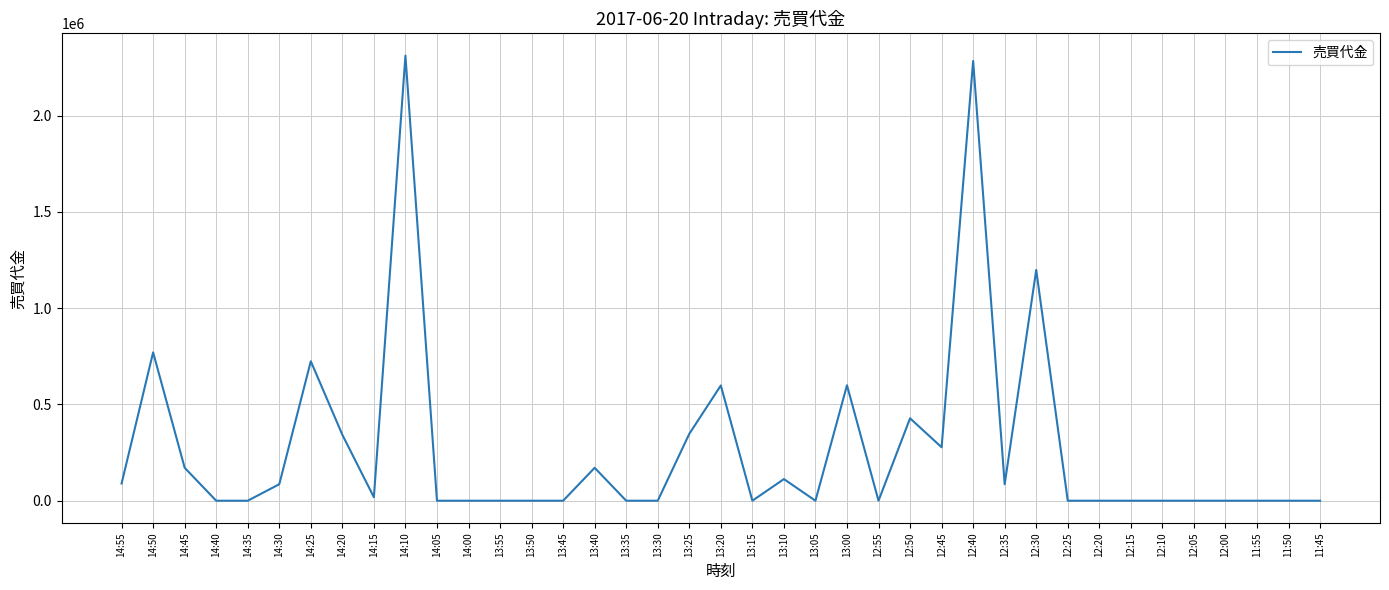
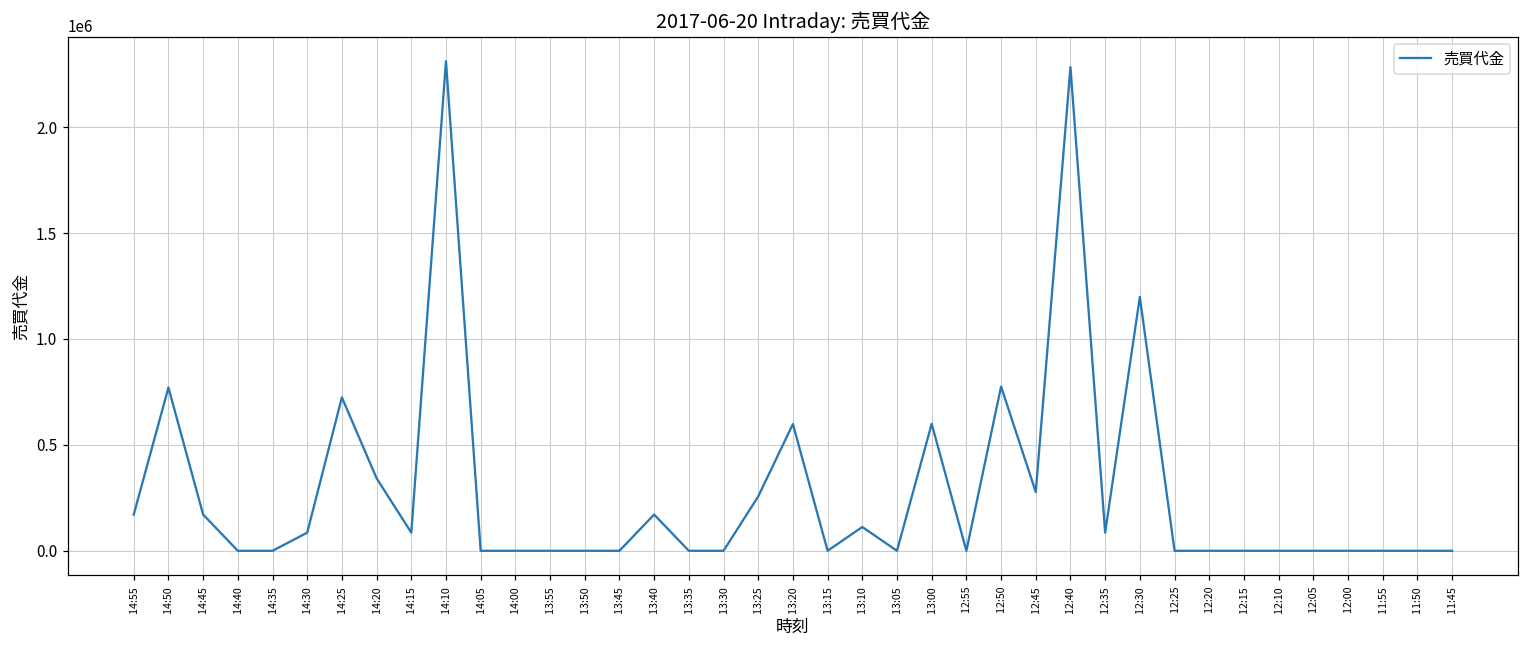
14:55: 90000 -> 170000
14:15: 20000 -> 90000
13:25: 350000 -> 260000
12:50: 430000 -> 780000
